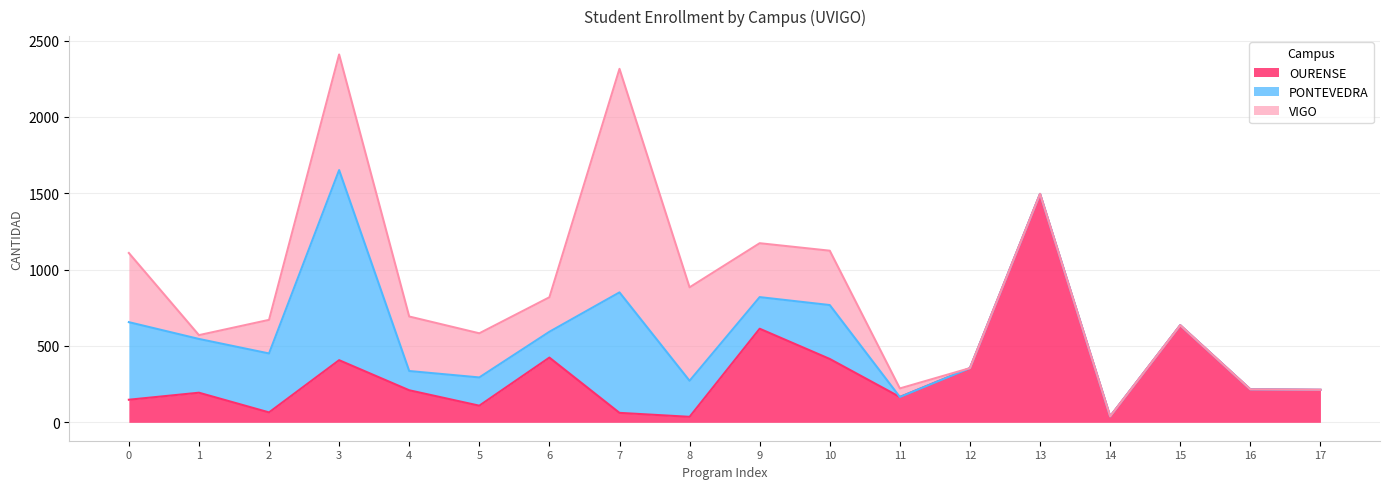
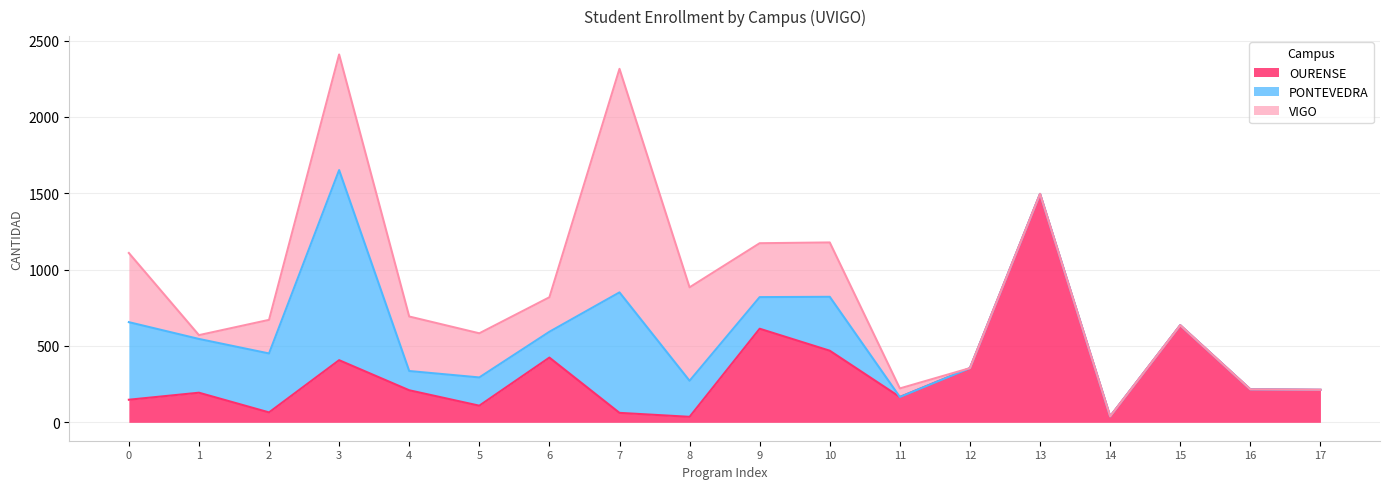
OURENSE, 10: 420 -> 470
